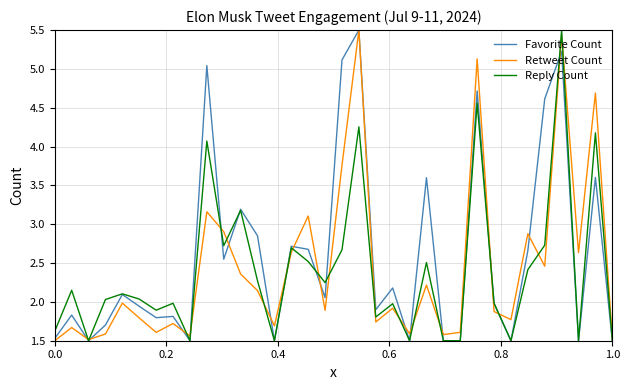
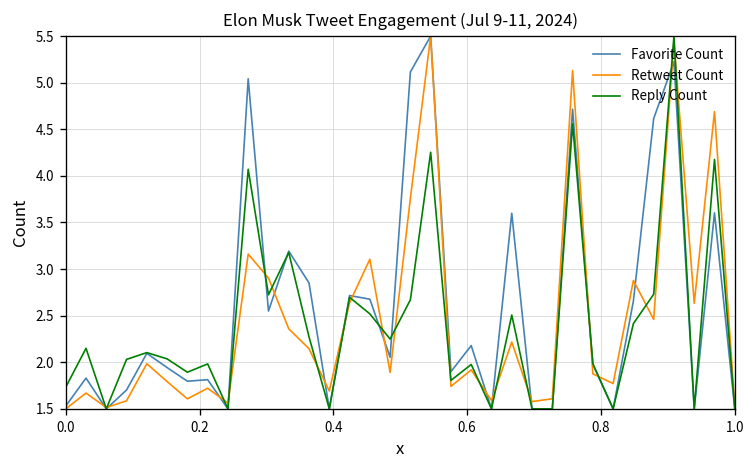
Reply Count, 0.0: 1.6 -> 1.7
